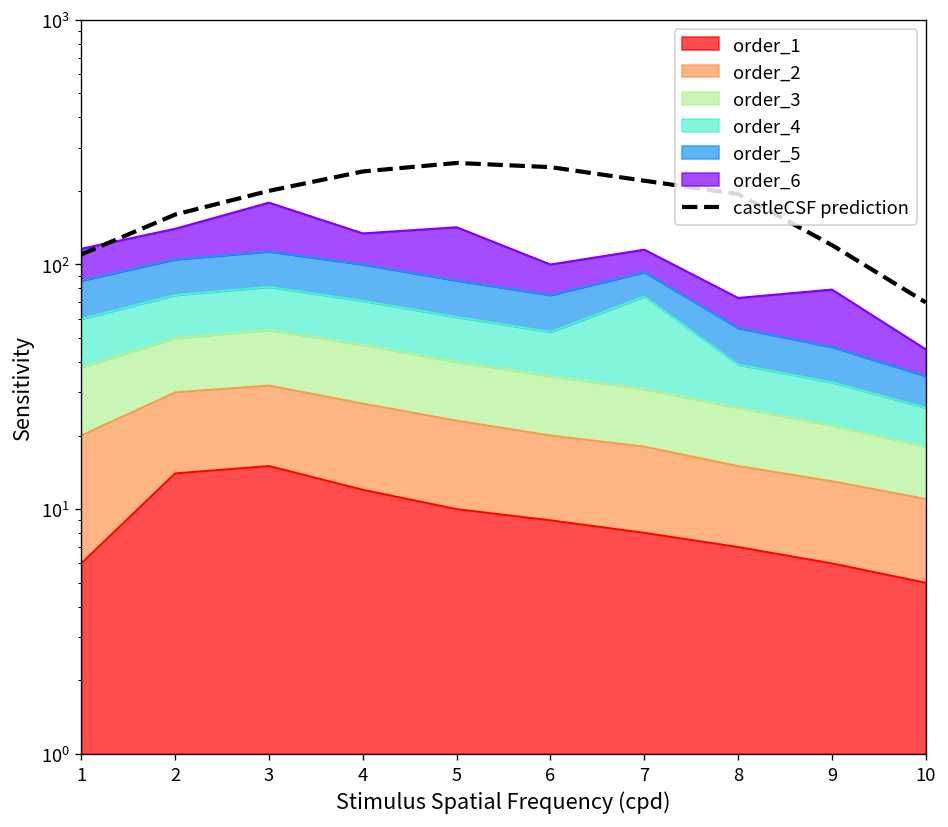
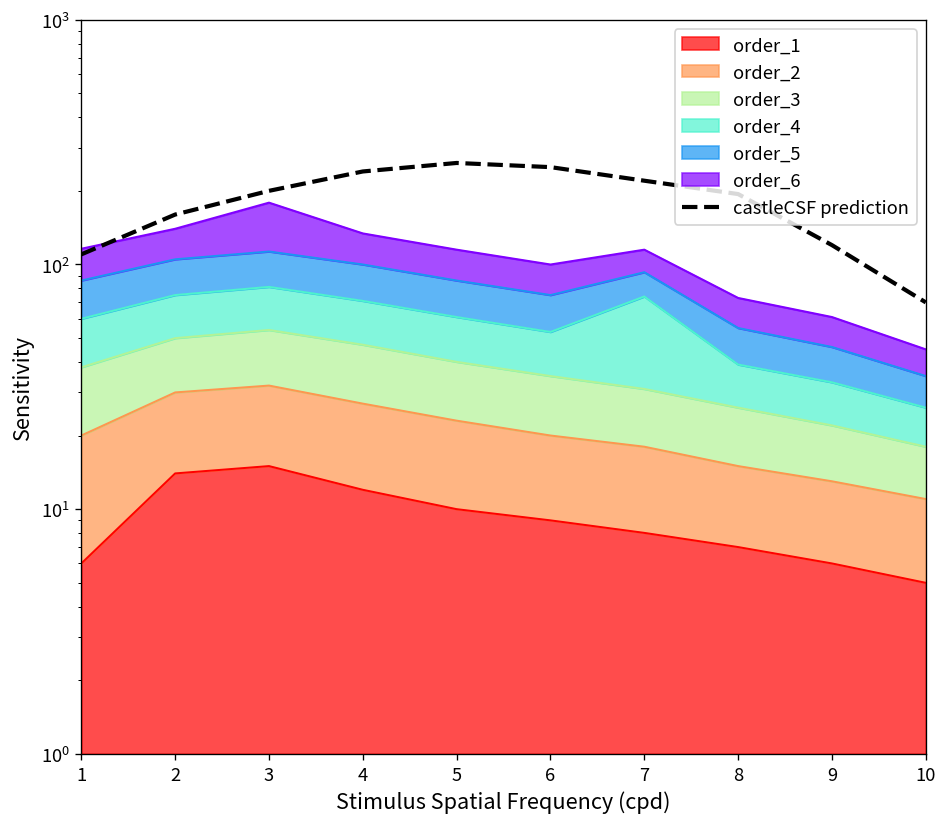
order_6, 5: 56 -> 29
order_6, 9: 33 -> 15
